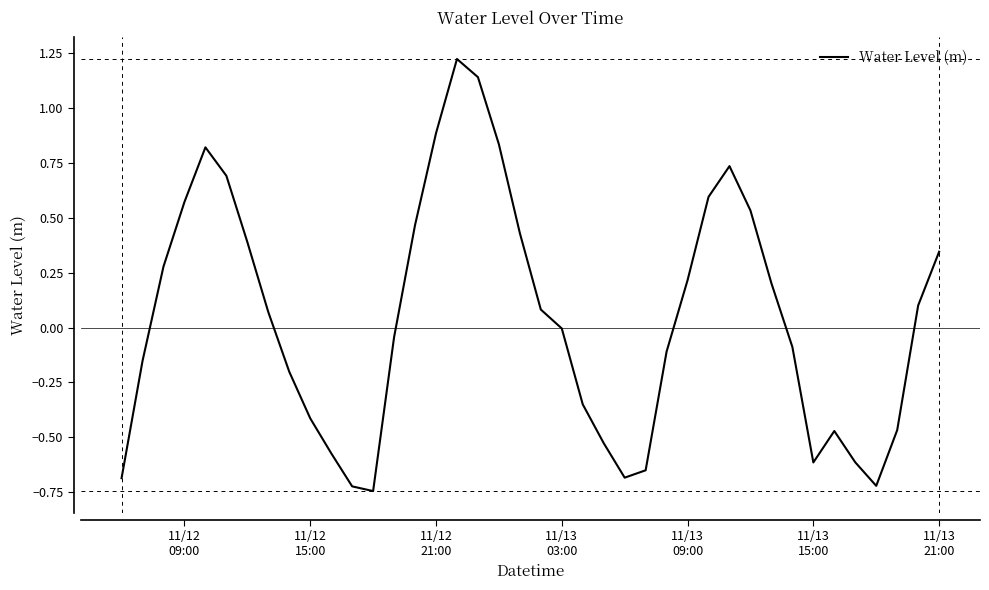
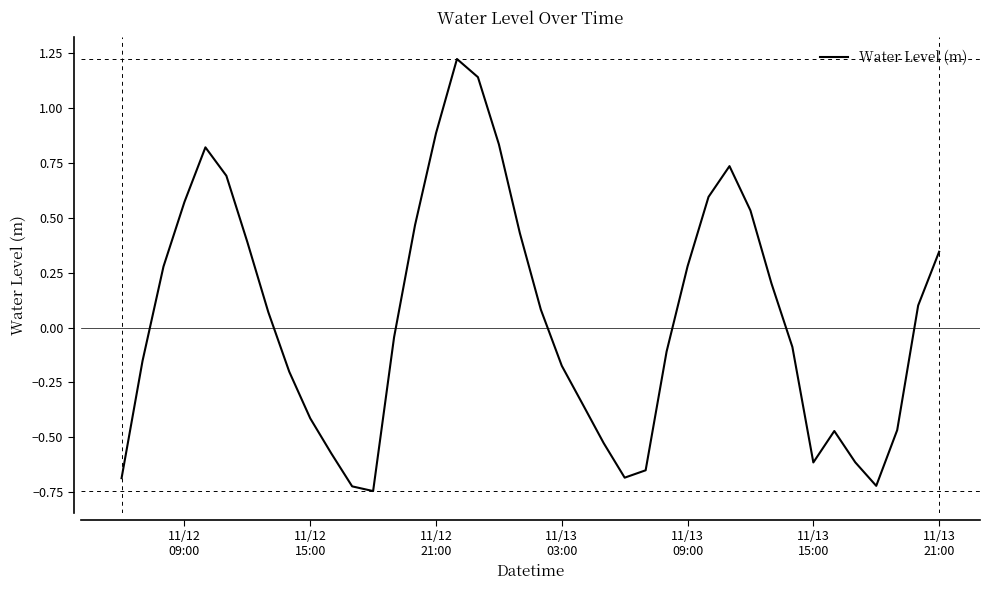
11/13 03:00: 0.00 -> -0.17
11/13 09:00: 0.22 -> 0.28
